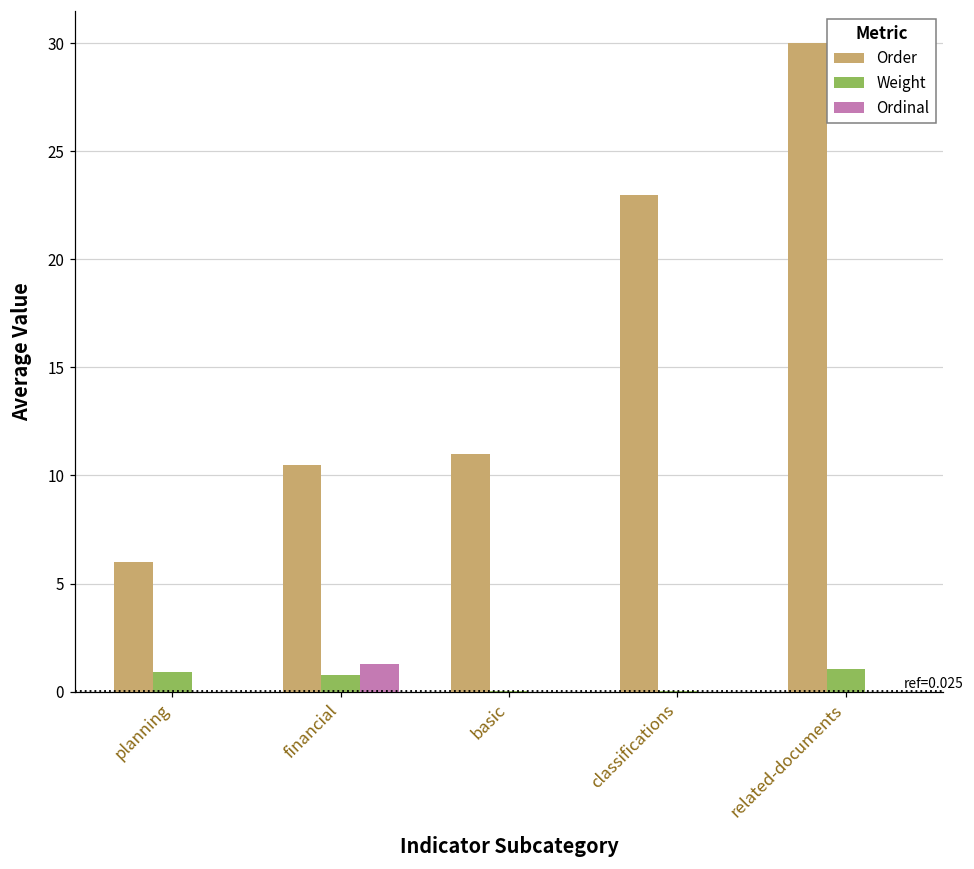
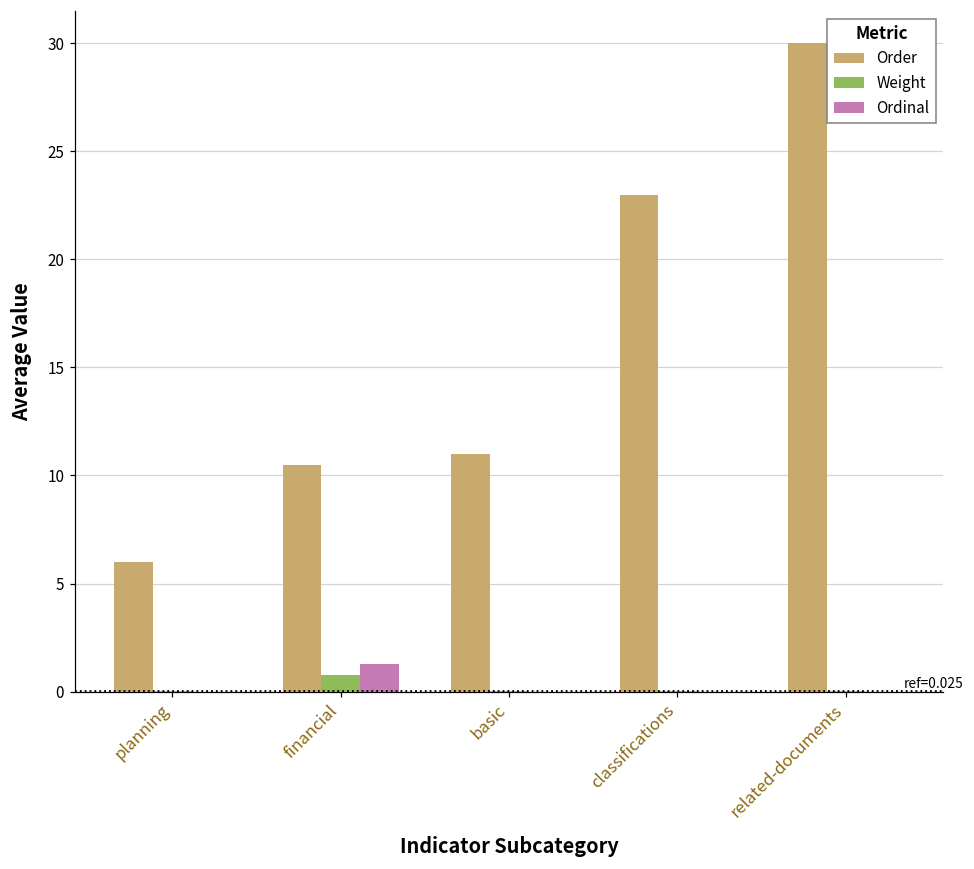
Weight, planning: 0.9 -> 0.0
Weight, related-documents: 1.1 -> 0.0
